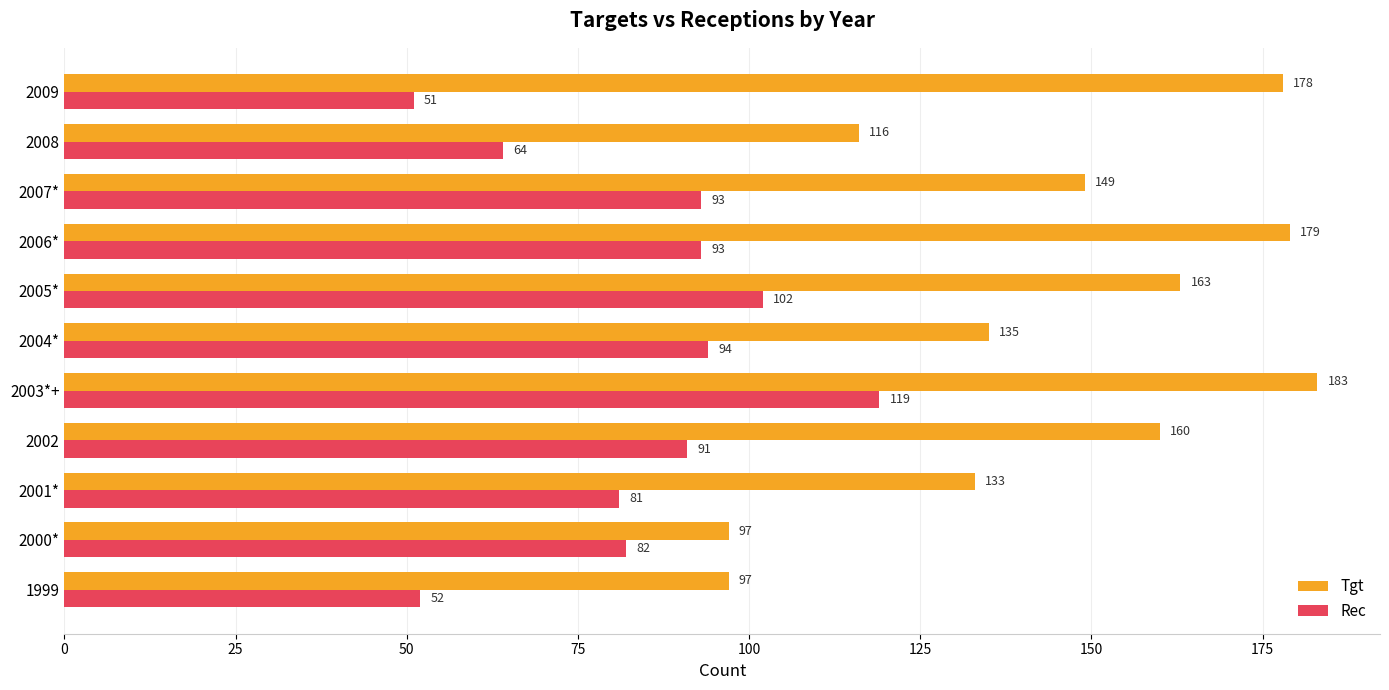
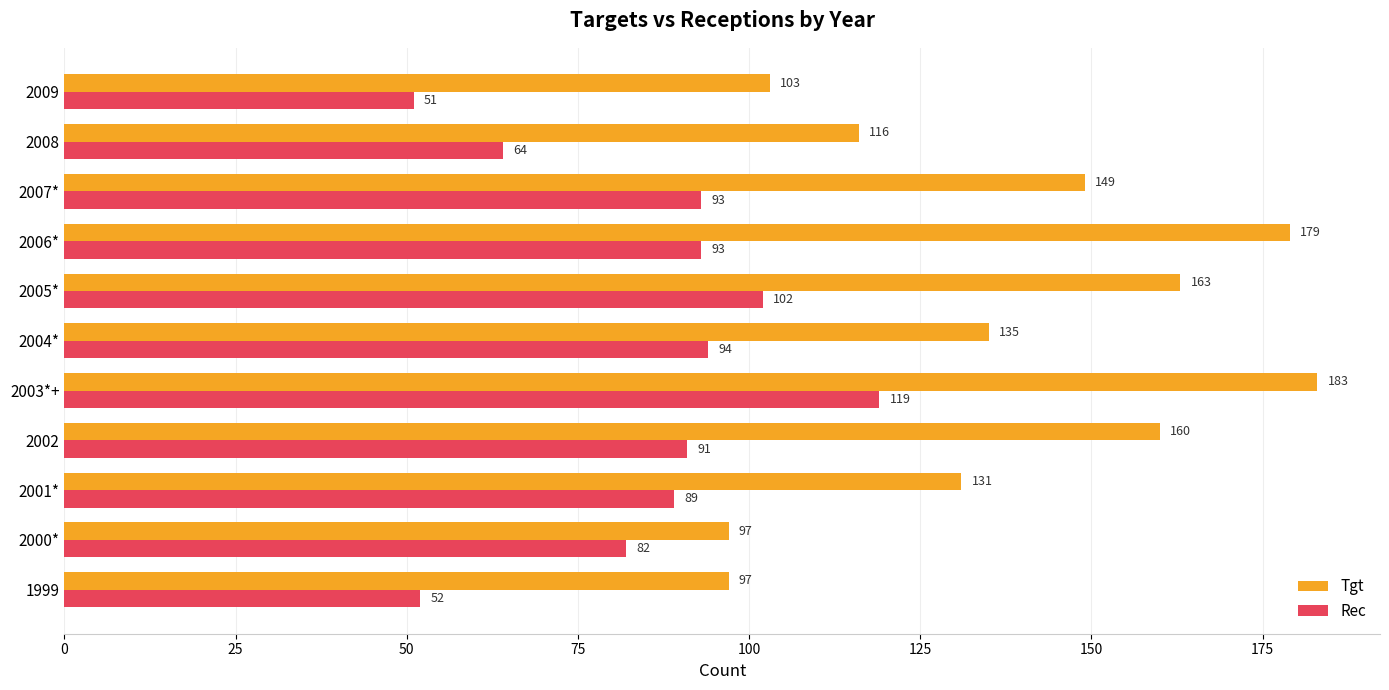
Tgt, 2009: 178 -> 103
Tgt, 2001*: 133 -> 131
Rec, 2001*: 81 -> 89
